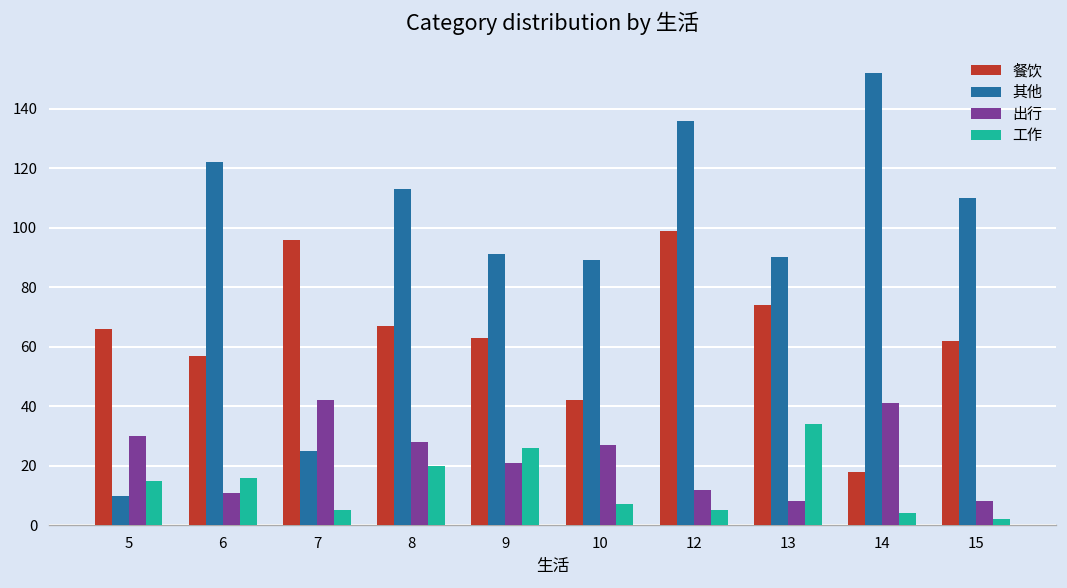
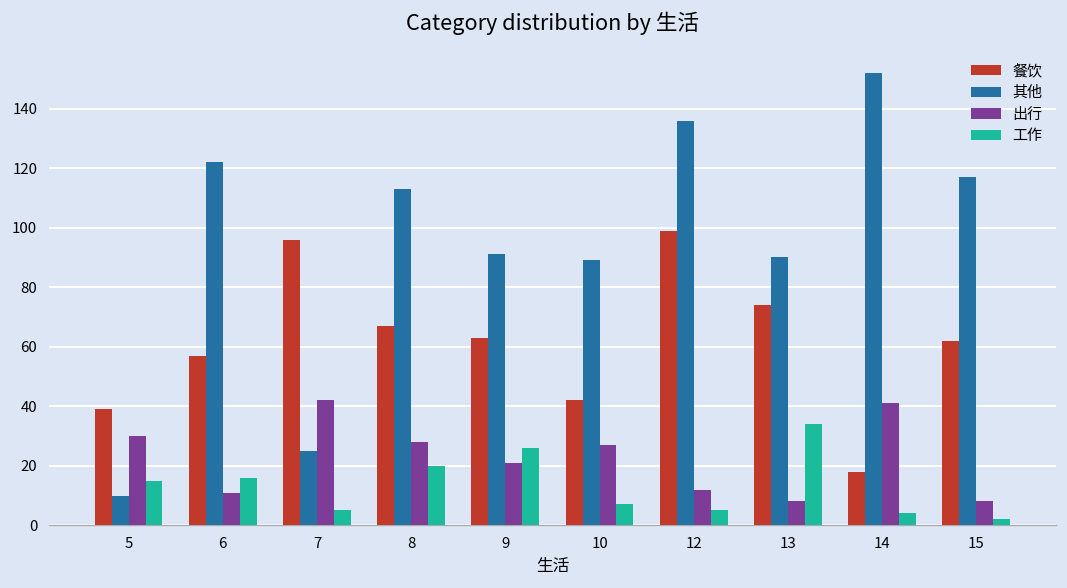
餐饮, 5: 66 -> 39
其他, 15: 110 -> 117
